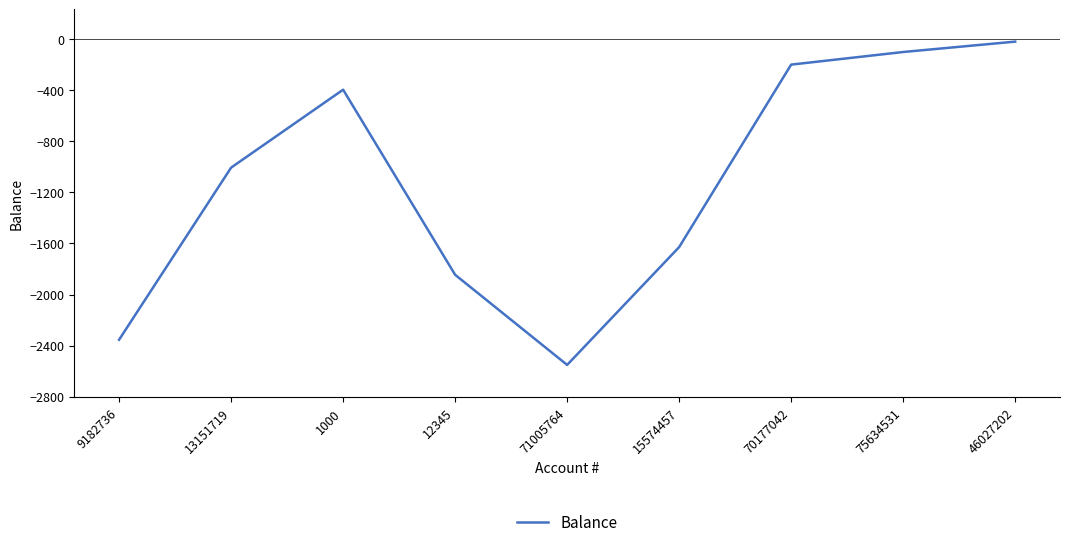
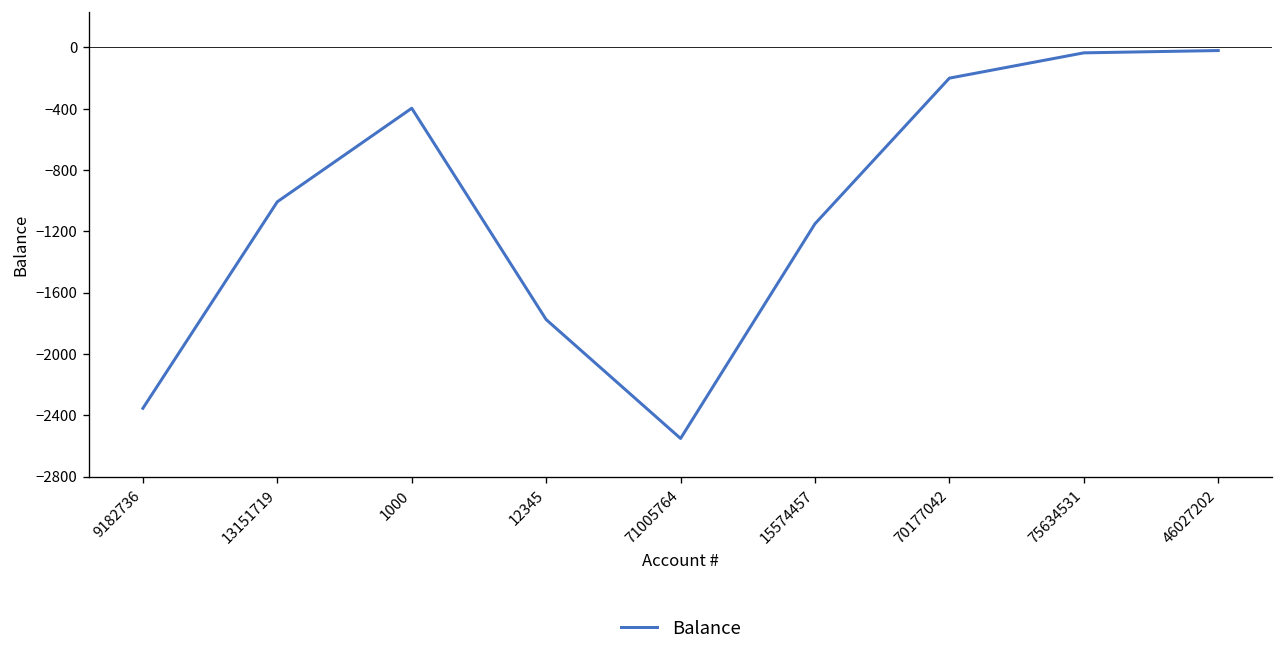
12345: -1850 -> -1780
15574457: -1630 -> -1150
75634531: -100 -> -40
